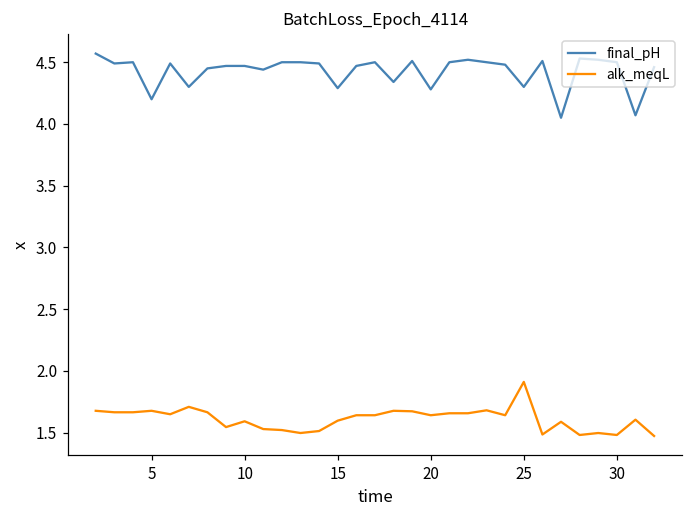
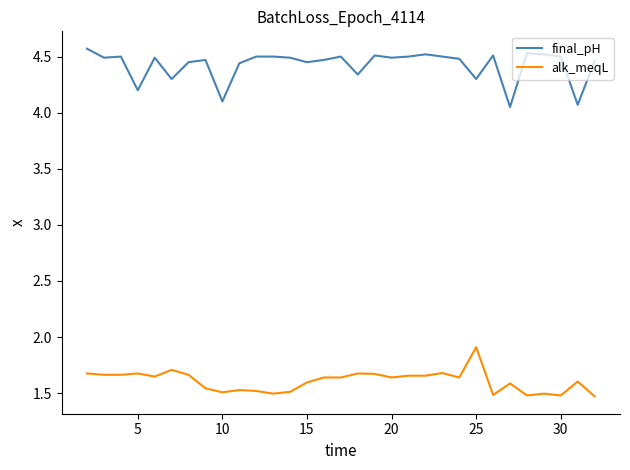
final_pH, 10: 4.47 -> 4.10
alk_meqL, 10: 1.59 -> 1.51
final_pH, 15: 4.29 -> 4.45
final_pH, 20: 4.28 -> 4.49
